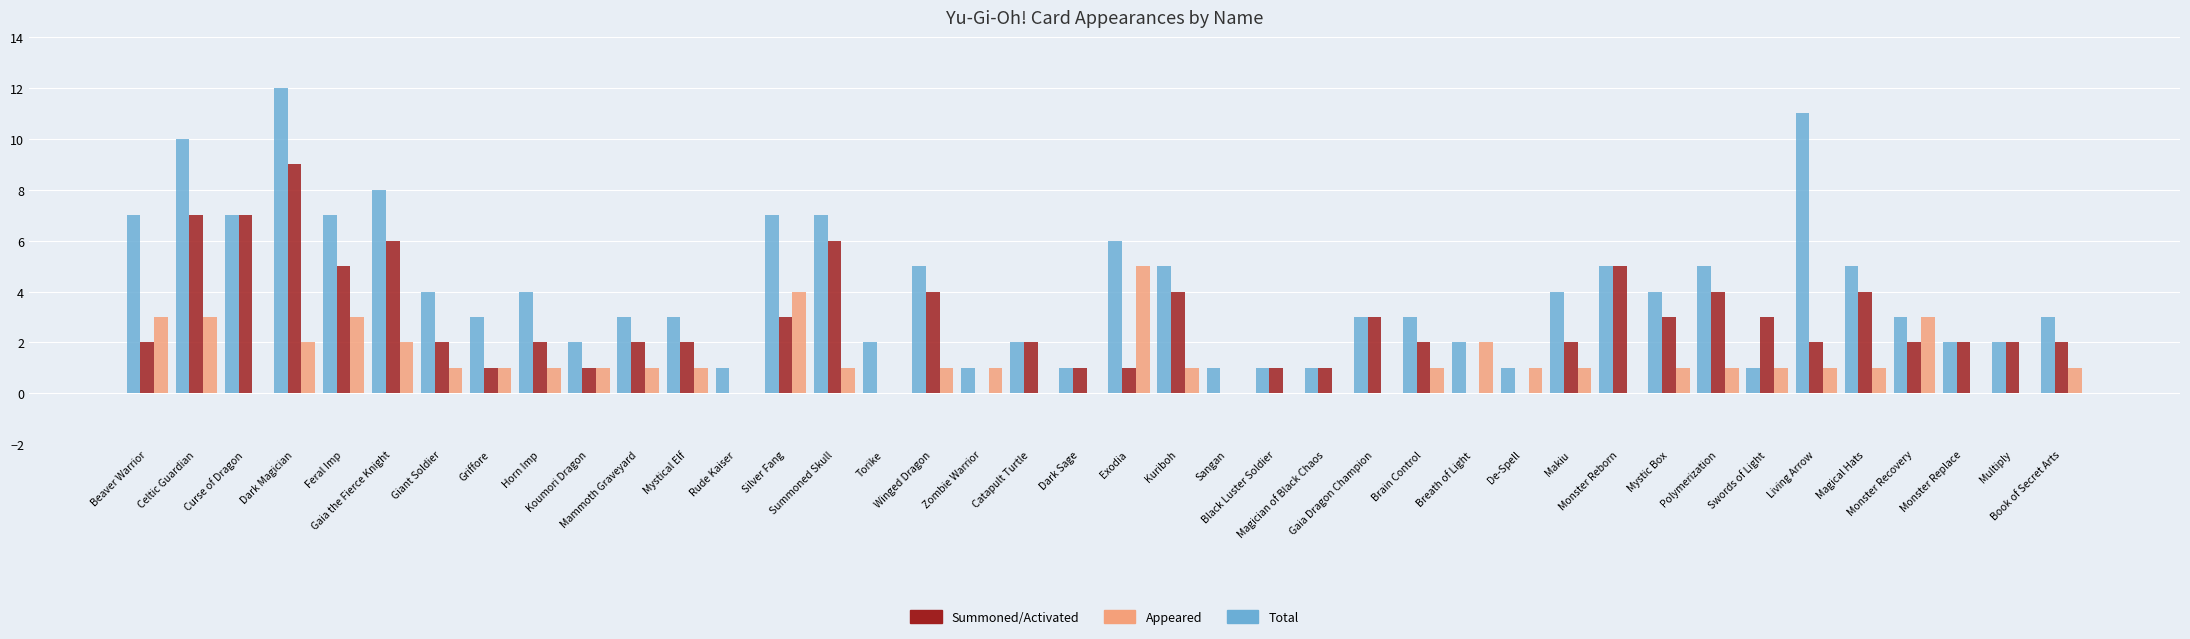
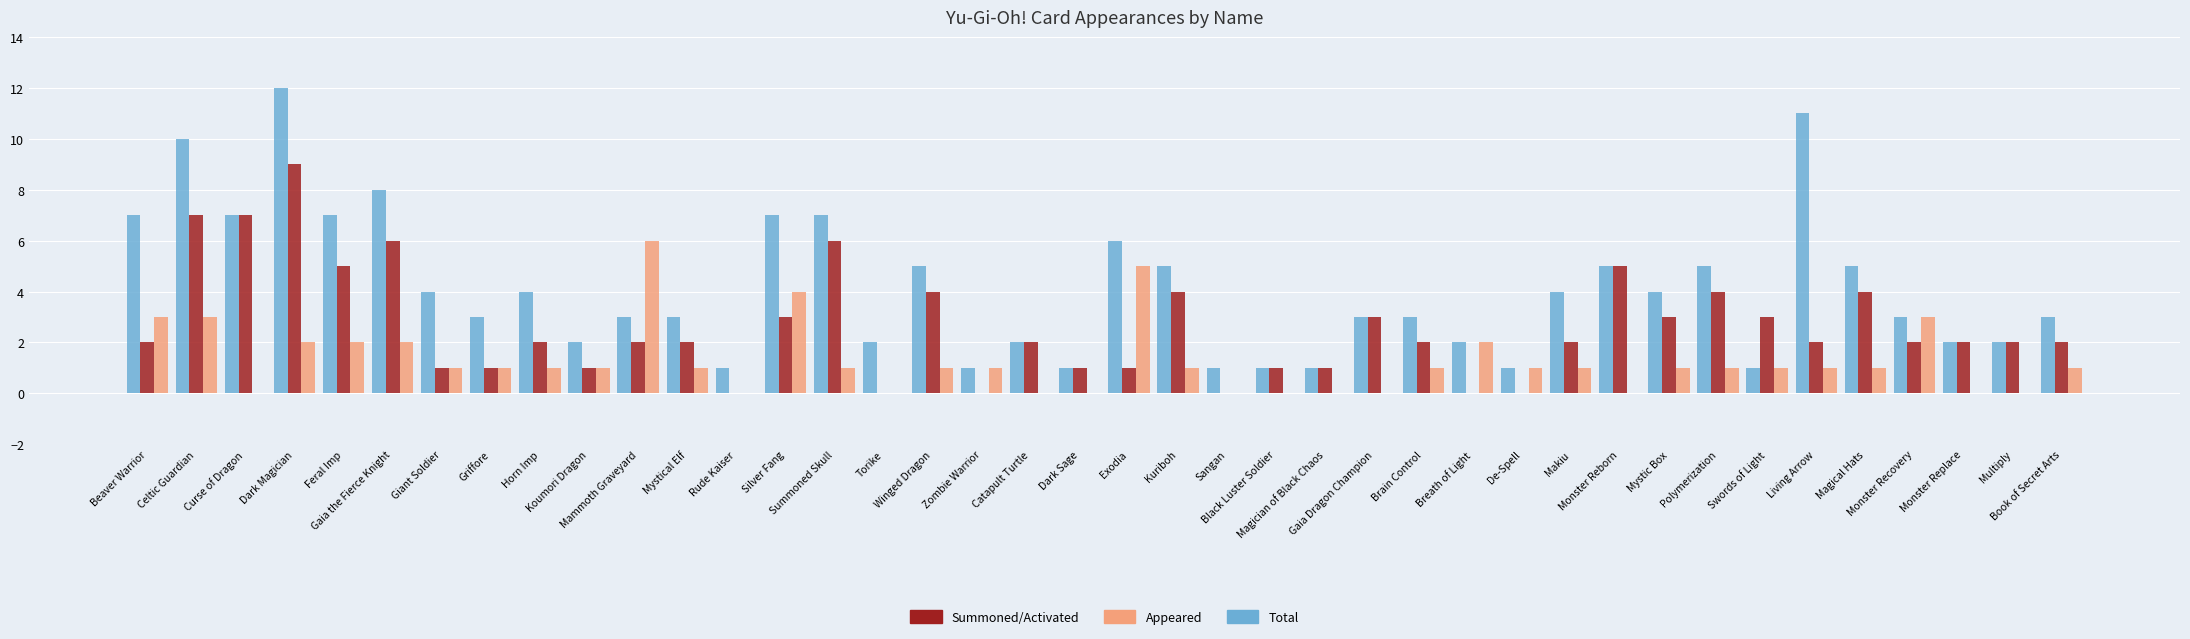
Appeared, Feral Imp: 3 -> 2
Summoned/Activated, Giant Soldier: 2 -> 1
Appeared, Mammoth Graveyard: 1 -> 6
